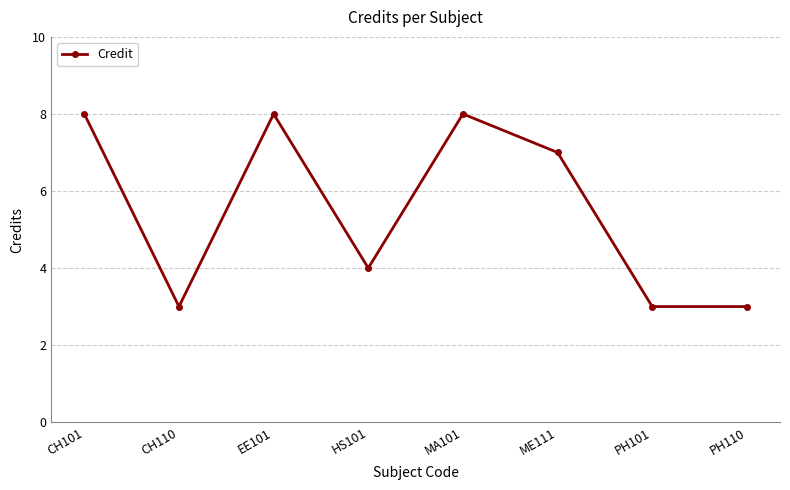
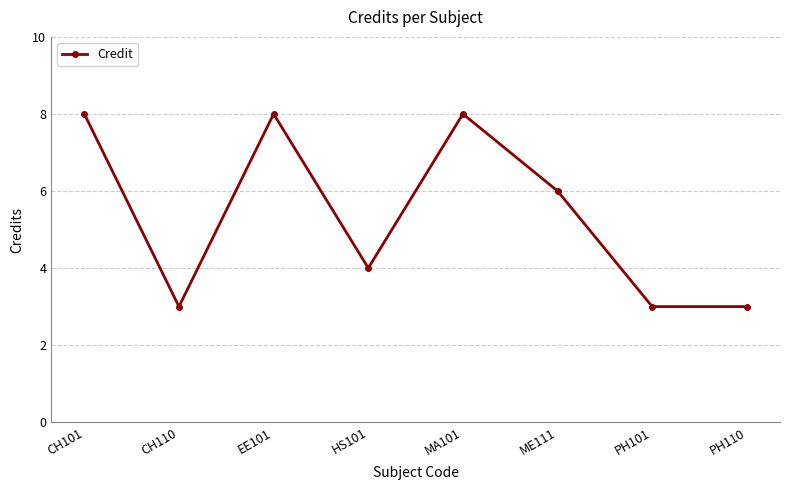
ME111: 7 -> 6
